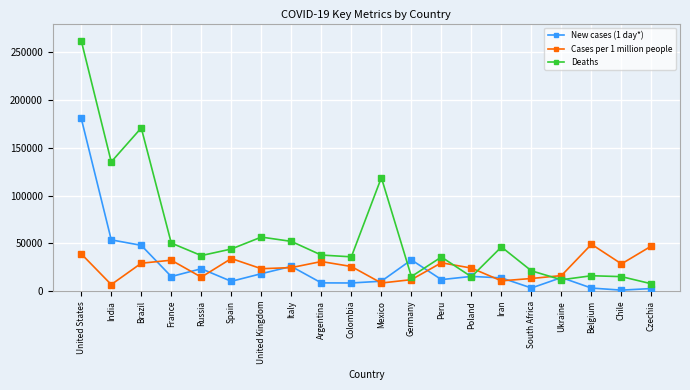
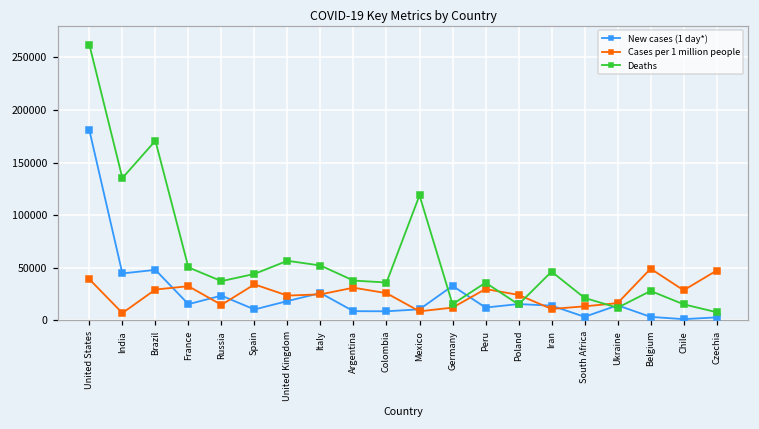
New cases (1 day*), India: 50000 -> 40000
Deaths, Belgium: 20000 -> 30000
